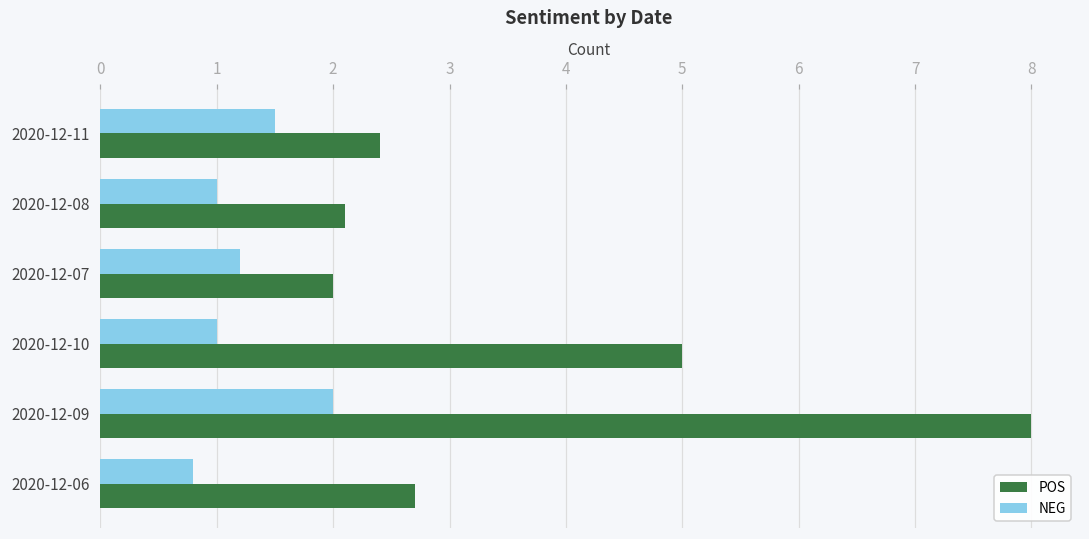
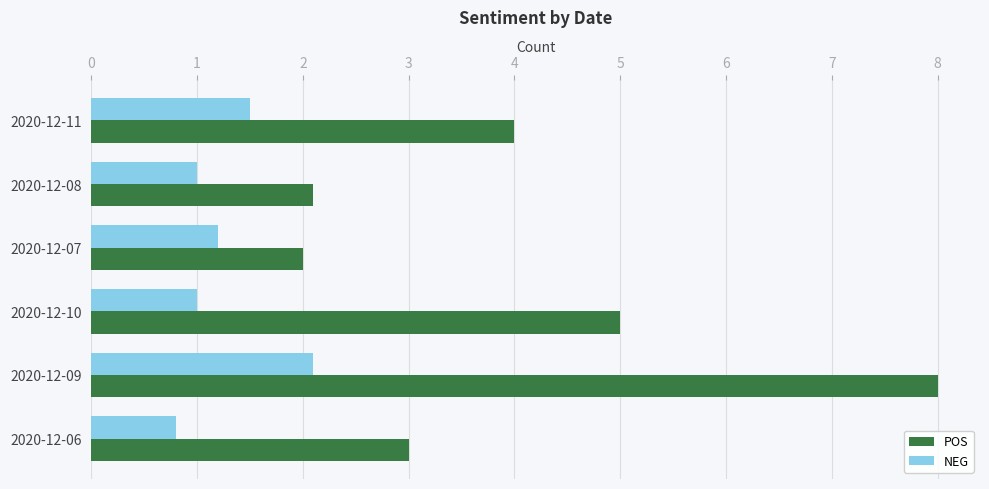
POS, 2020-12-11: 2.4 -> 4.0
NEG, 2020-12-09: 2.0 -> 2.1
POS, 2020-12-06: 2.7 -> 3.0
